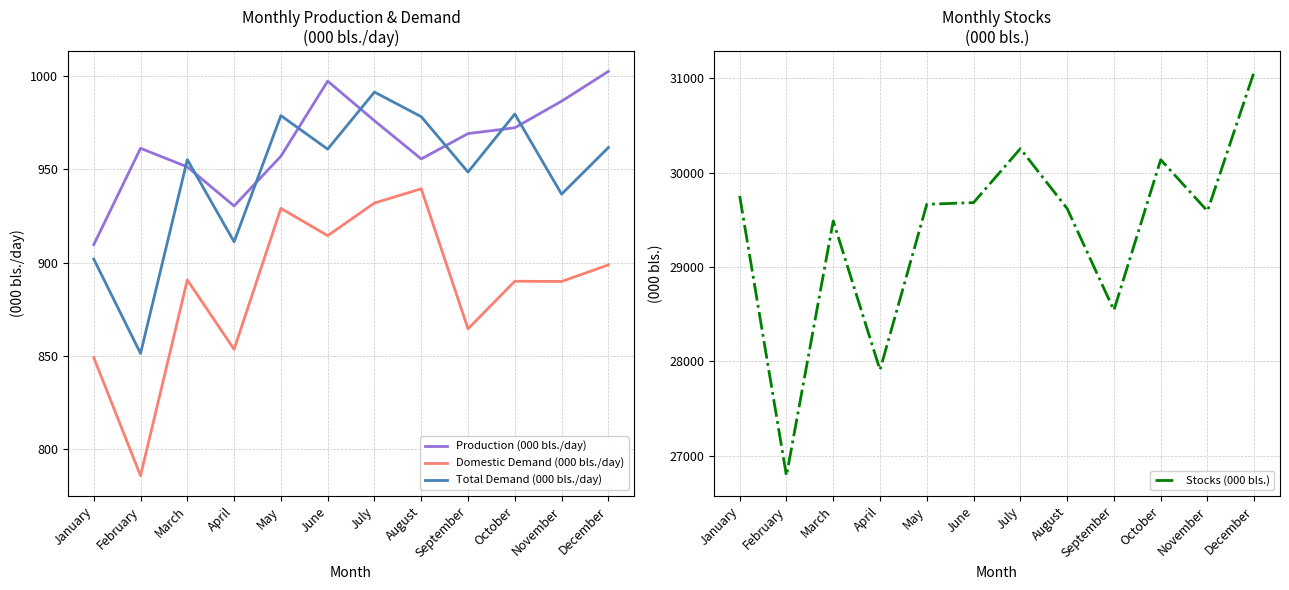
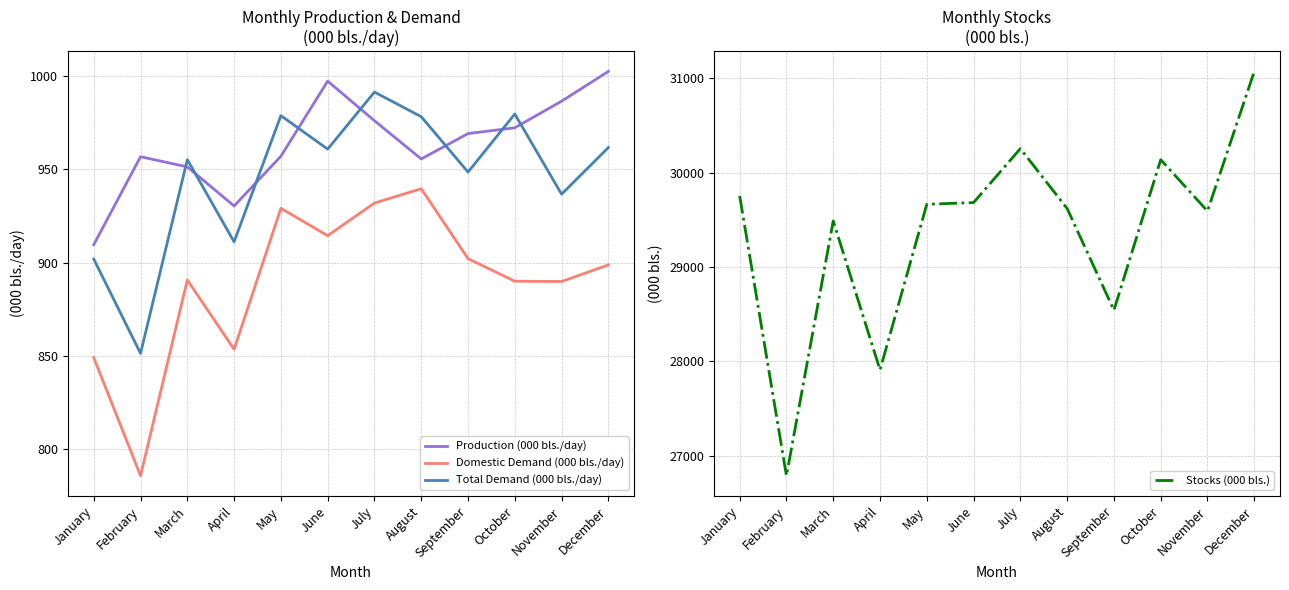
Monthly Production & Demand (000 bls./day), Production (000 bls./day), February: 961 -> 957
Monthly Production & Demand (000 bls./day), Domestic Demand (000 bls./day), September: 864 -> 902
